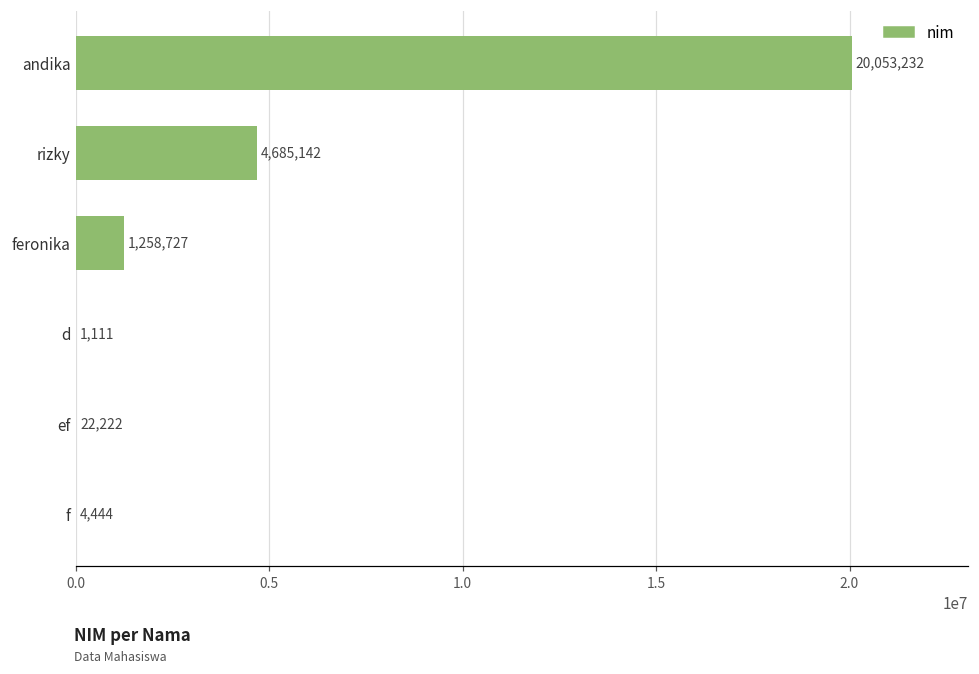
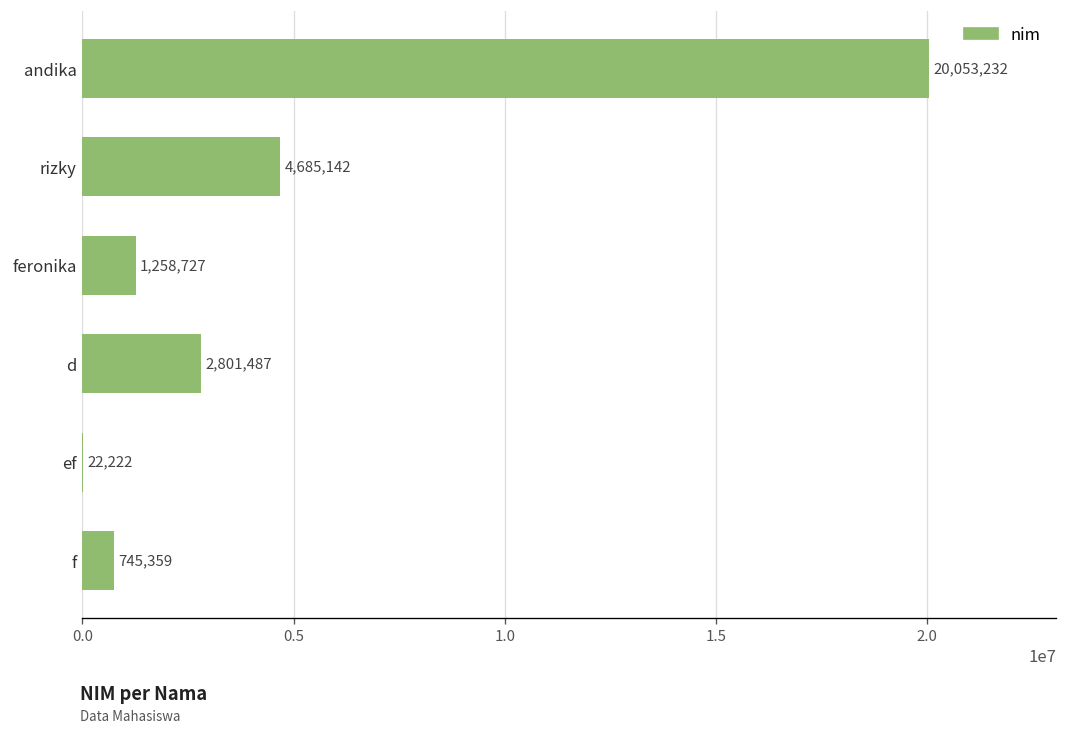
d: 1,111 -> 2,801,487
f: 4,444 -> 745,359
